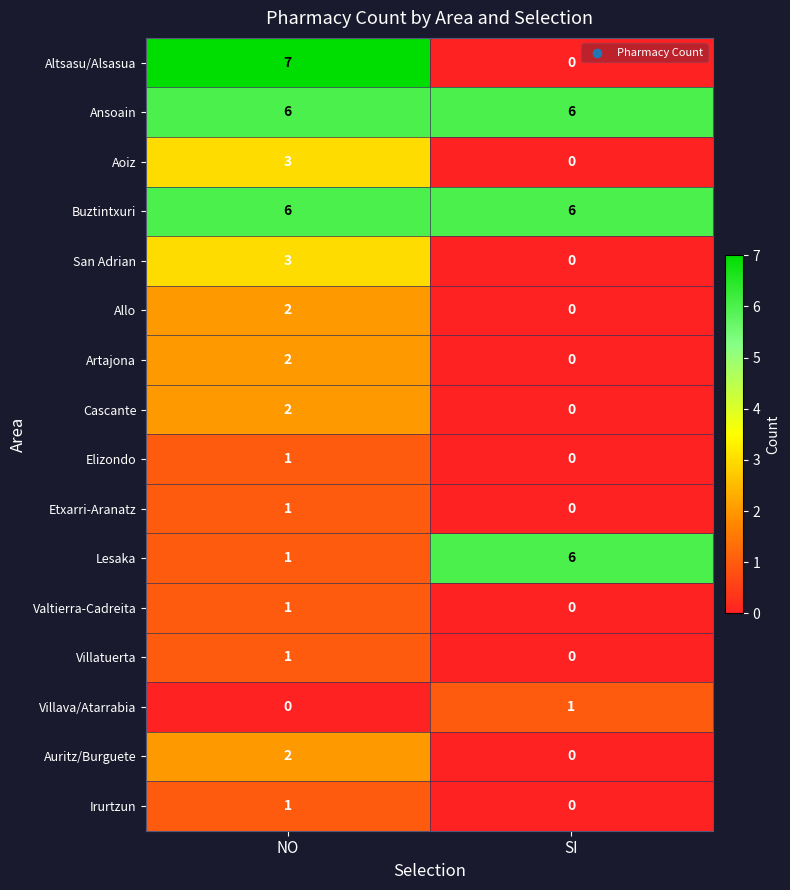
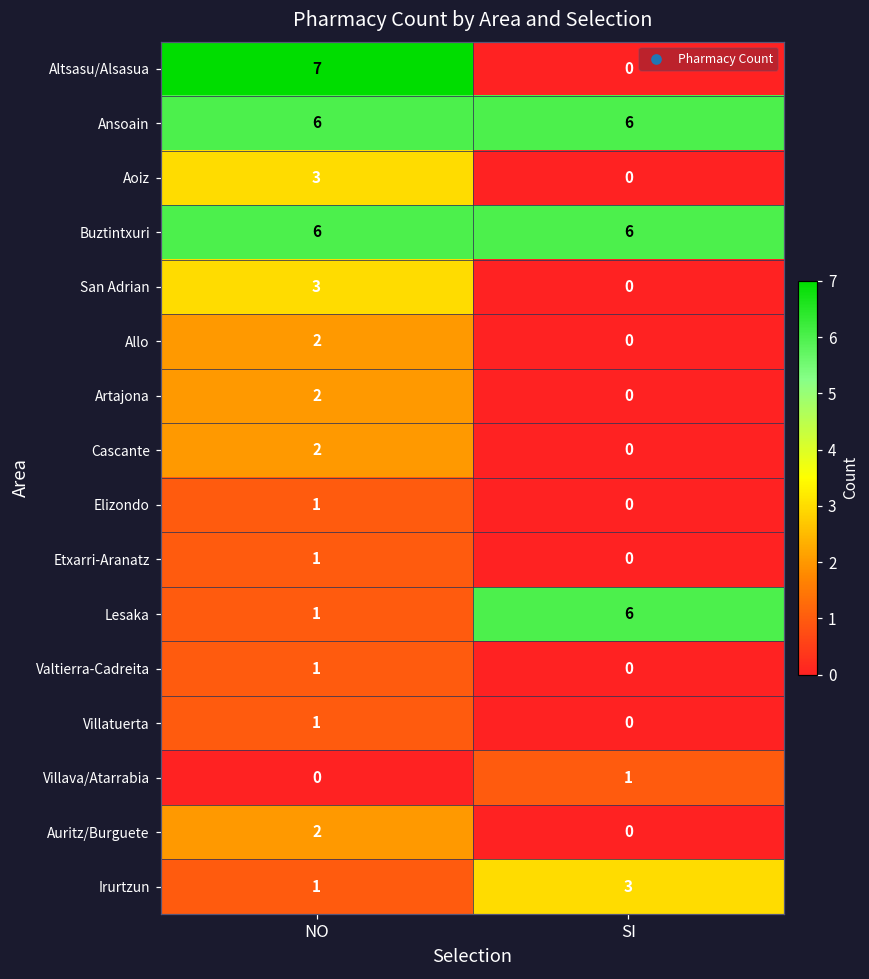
Irurtzun, SI: 0 -> 3
